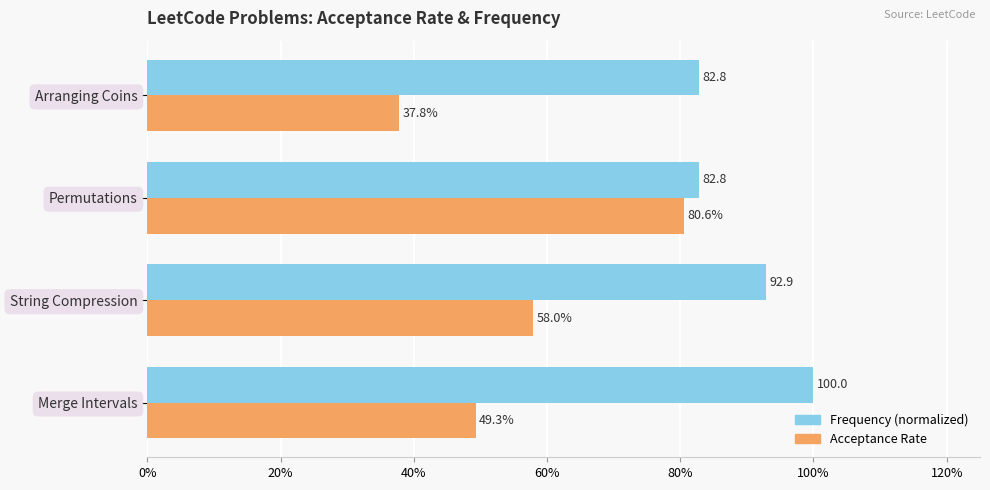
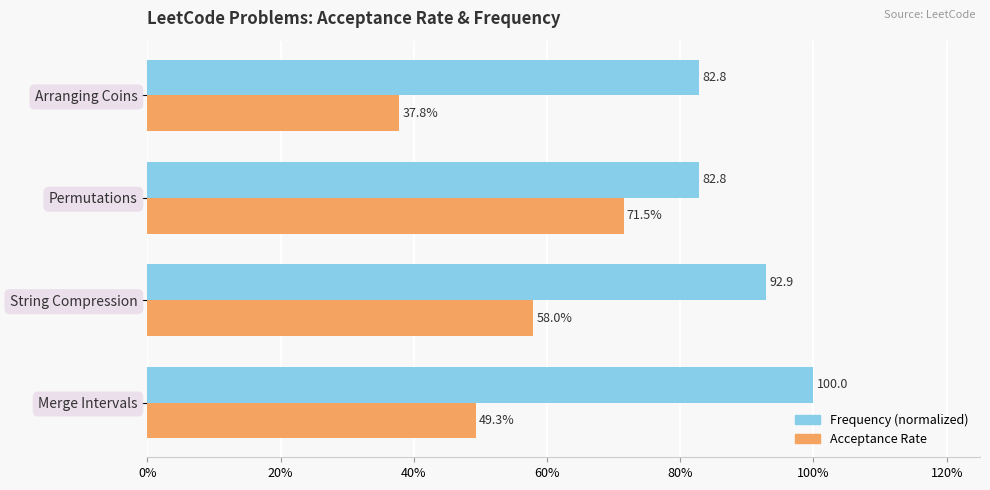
Acceptance Rate, Permutations: 80.6% -> 71.5%
